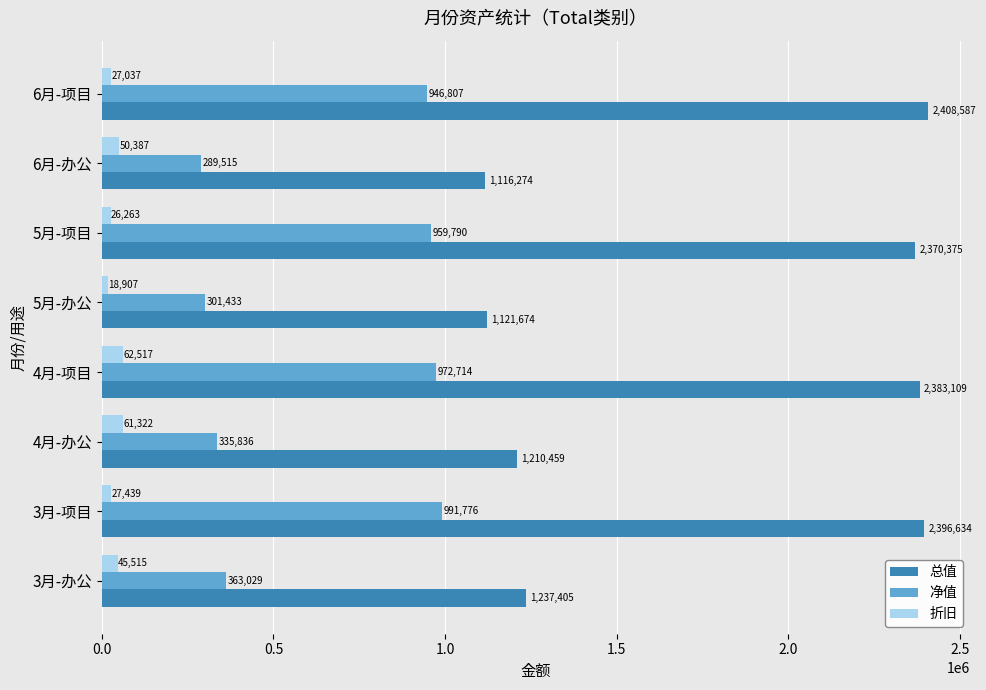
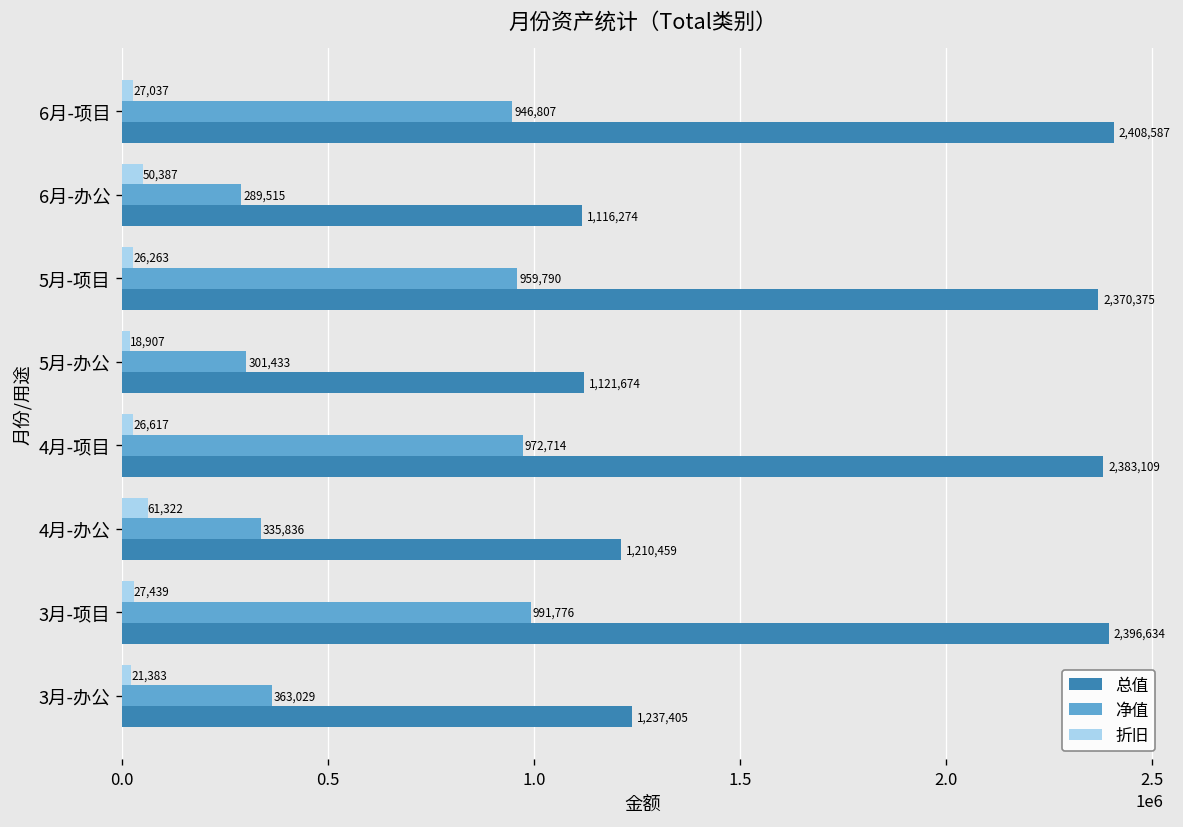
折旧, 4月-项目: 62,517 -> 26,617
折旧, 3月-办公: 45,515 -> 21,383
